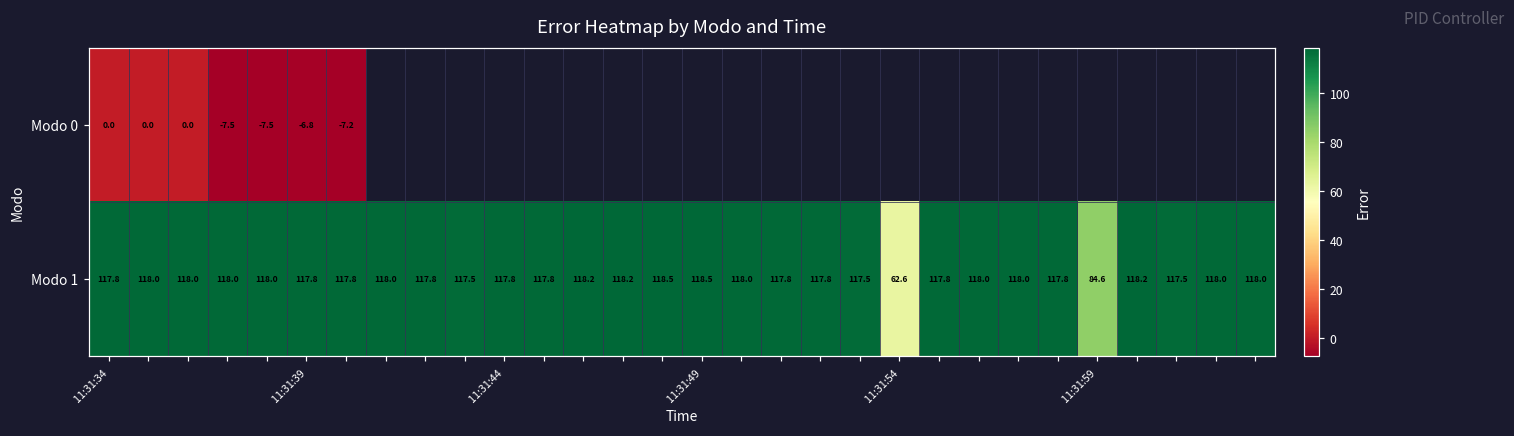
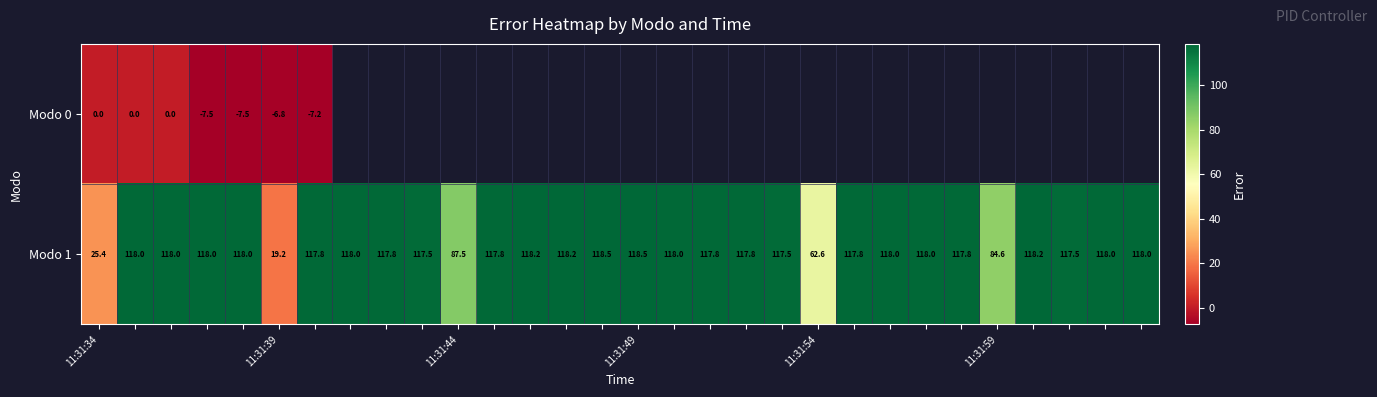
Modo 1, 11:31:34: 117.8 -> 25.4
Modo 1, 11:31:39: 117.8 -> 19.2
Modo 1, 11:31:44: 117.8 -> 87.5
